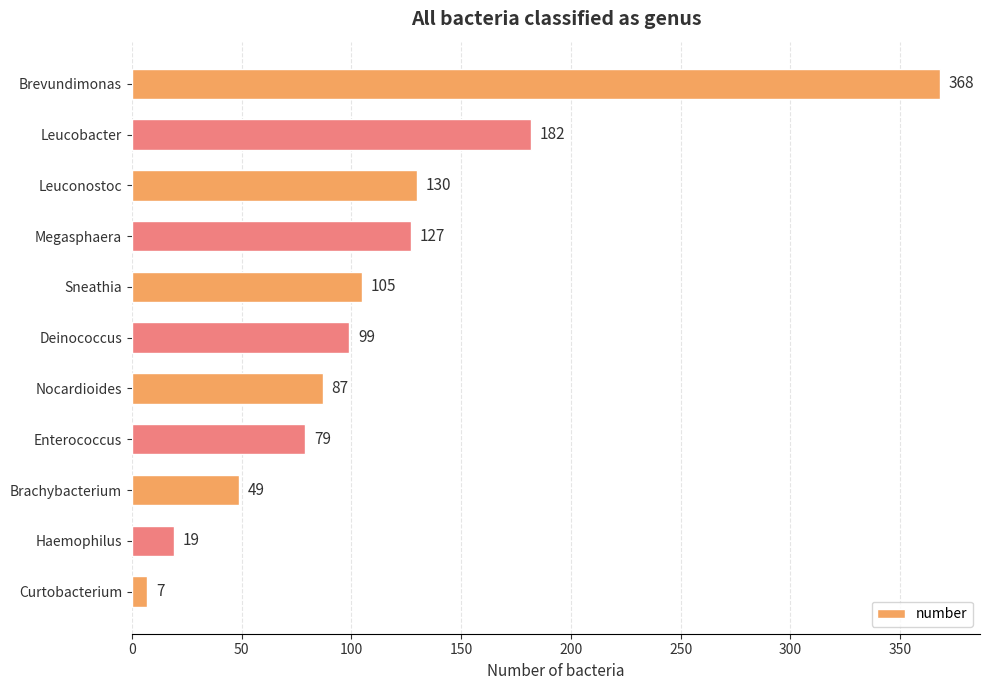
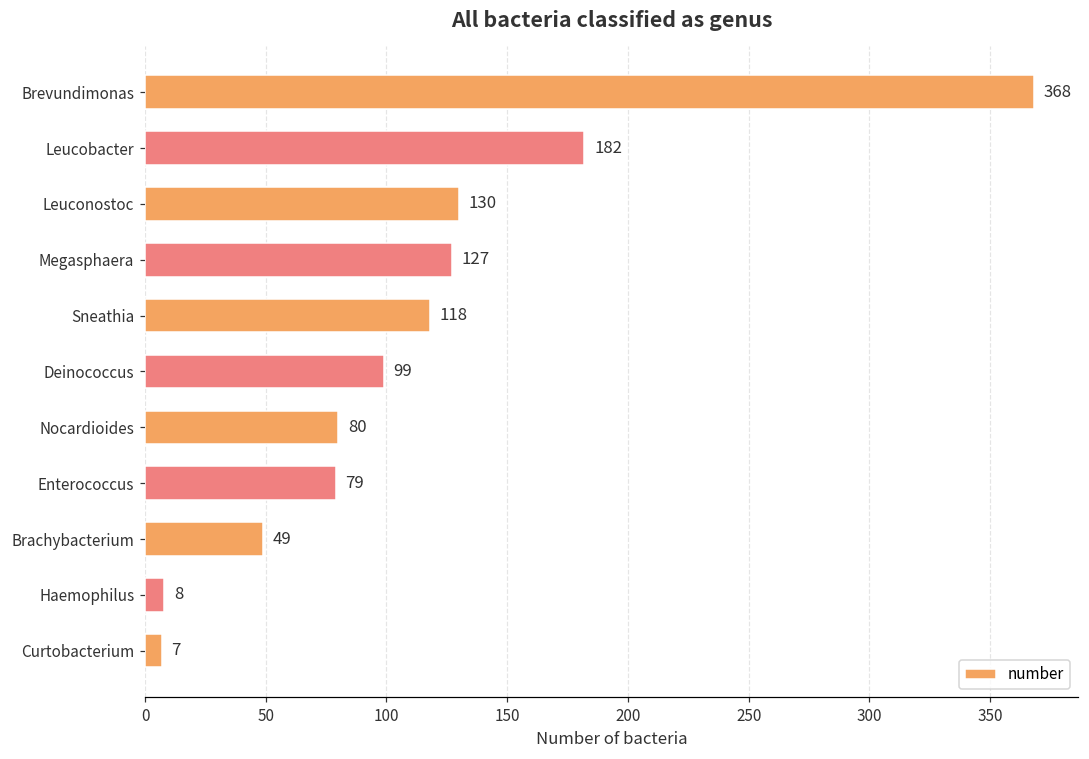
Sneathia: 105 -> 118
Nocardioides: 87 -> 80
Haemophilus: 19 -> 8
